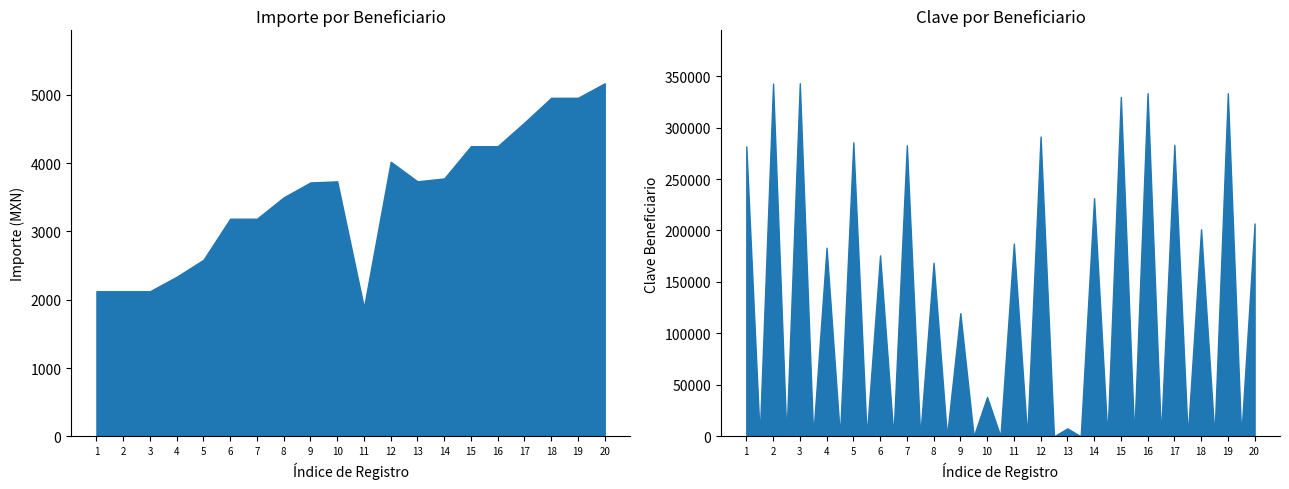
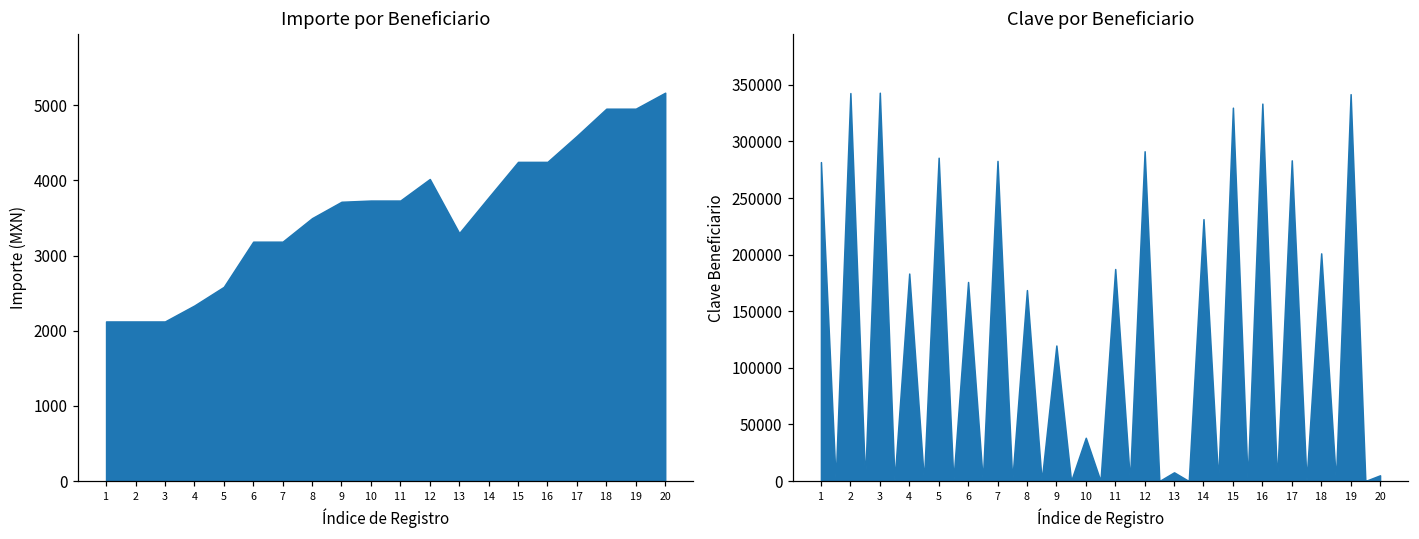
Importe por Beneficiario, 11: 1900 -> 3700
Importe por Beneficiario, 13: 3700 -> 3300
Clave por Beneficiario, 19: 333000 -> 342000
Clave por Beneficiario, 20: 207000 -> 5000
